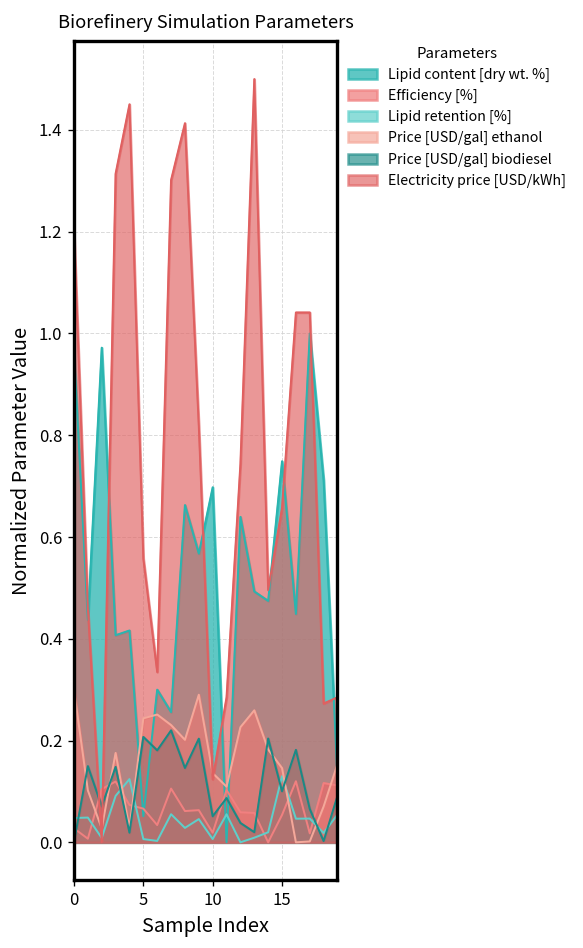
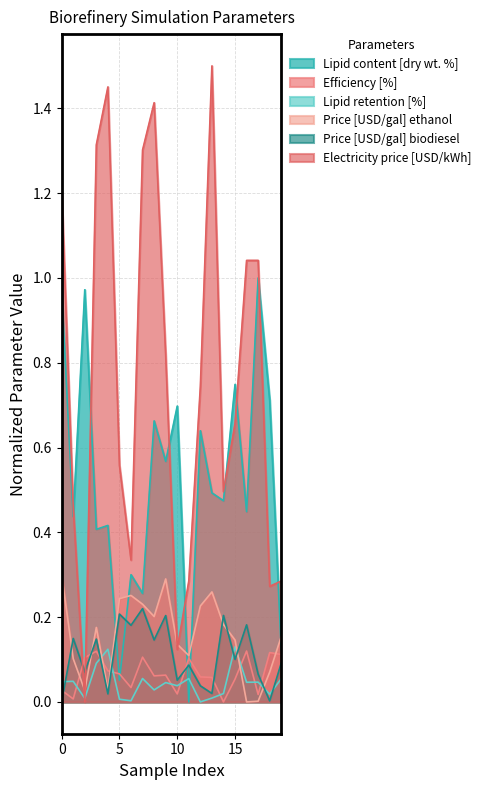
Lipid retention [%], 10: 0.01 -> 0.04
